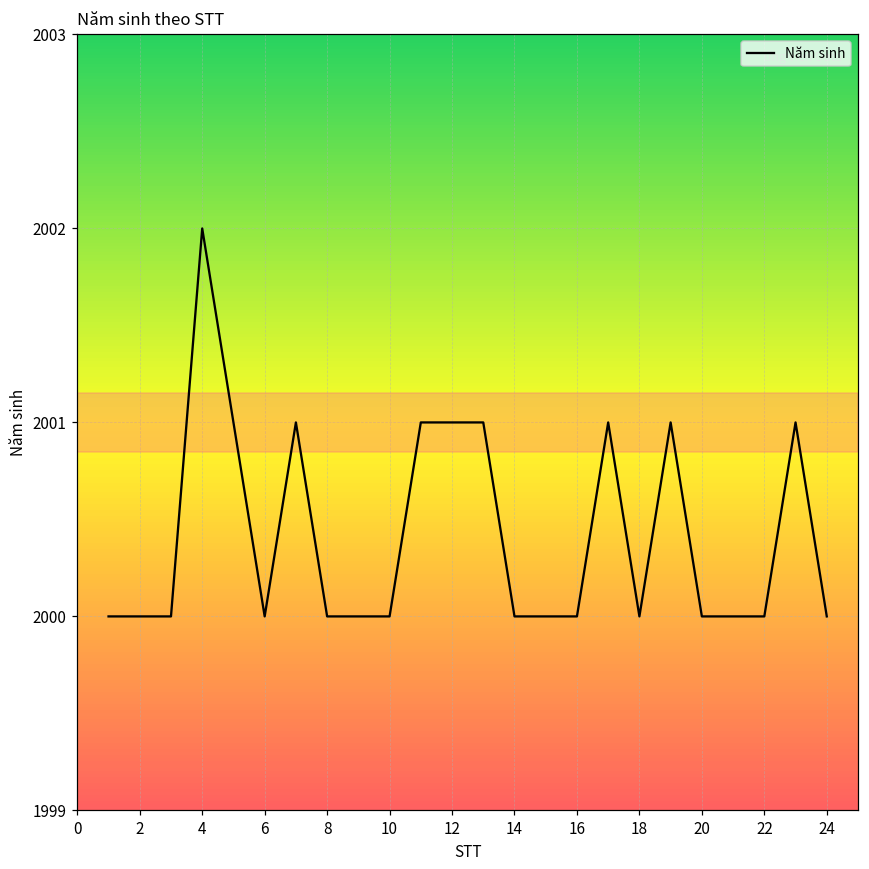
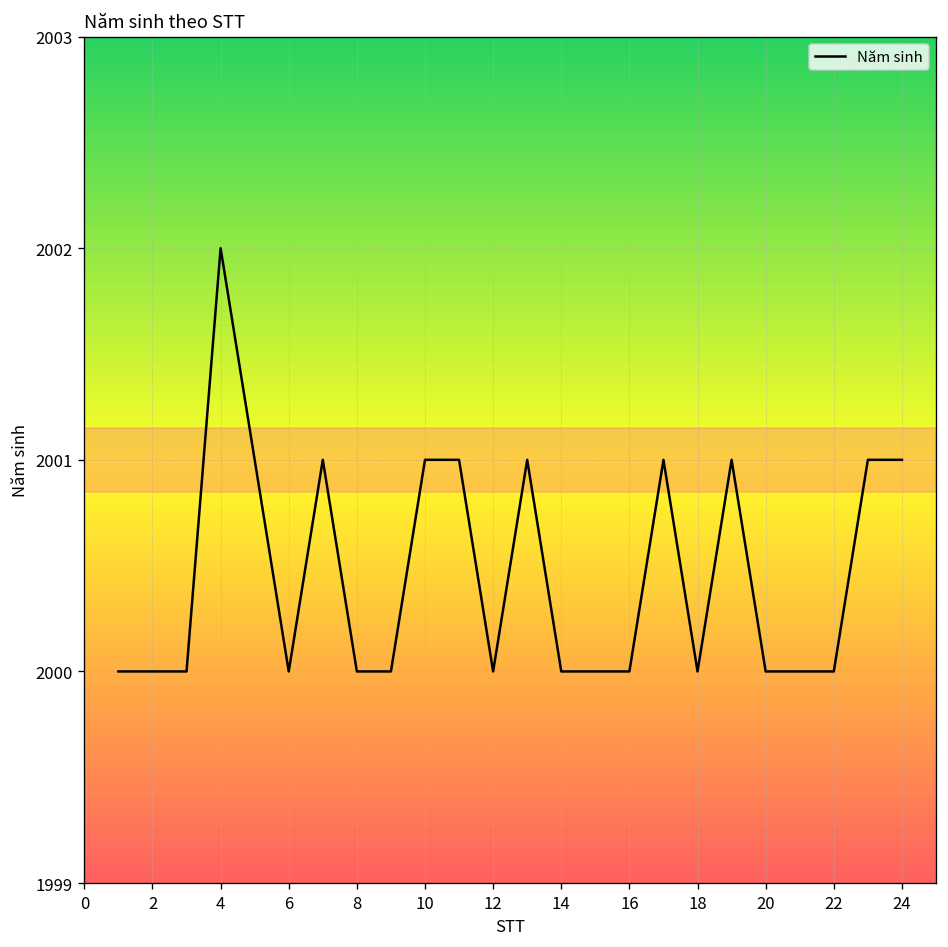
10: 2000 -> 2001
12: 2001 -> 2000
24: 2000 -> 2001
